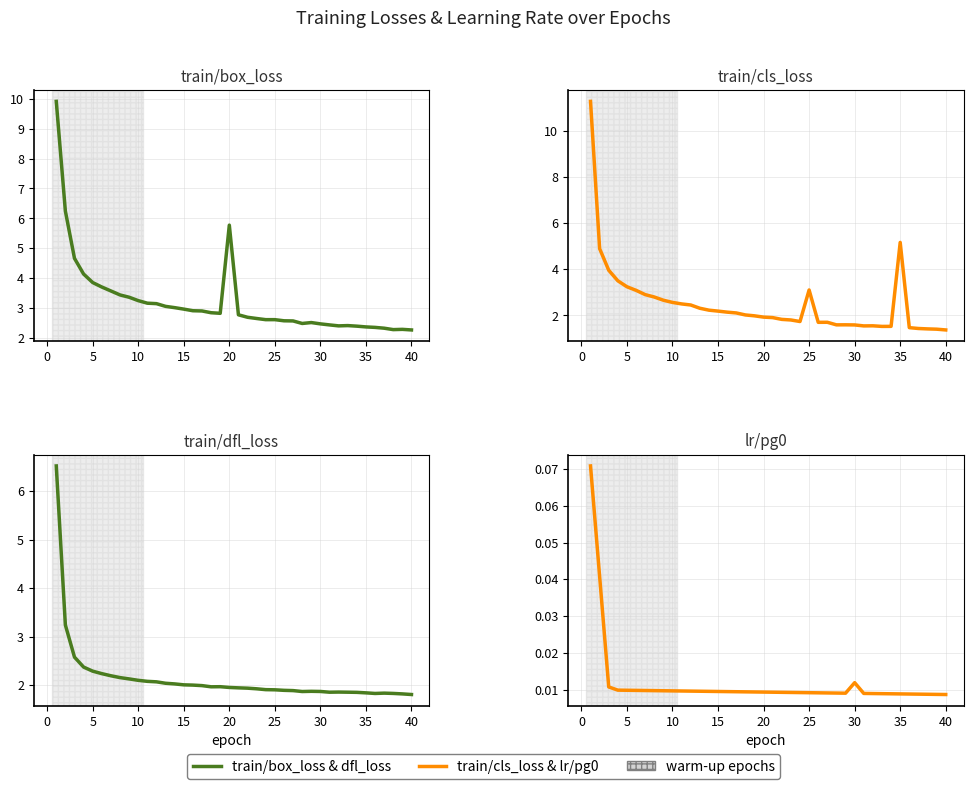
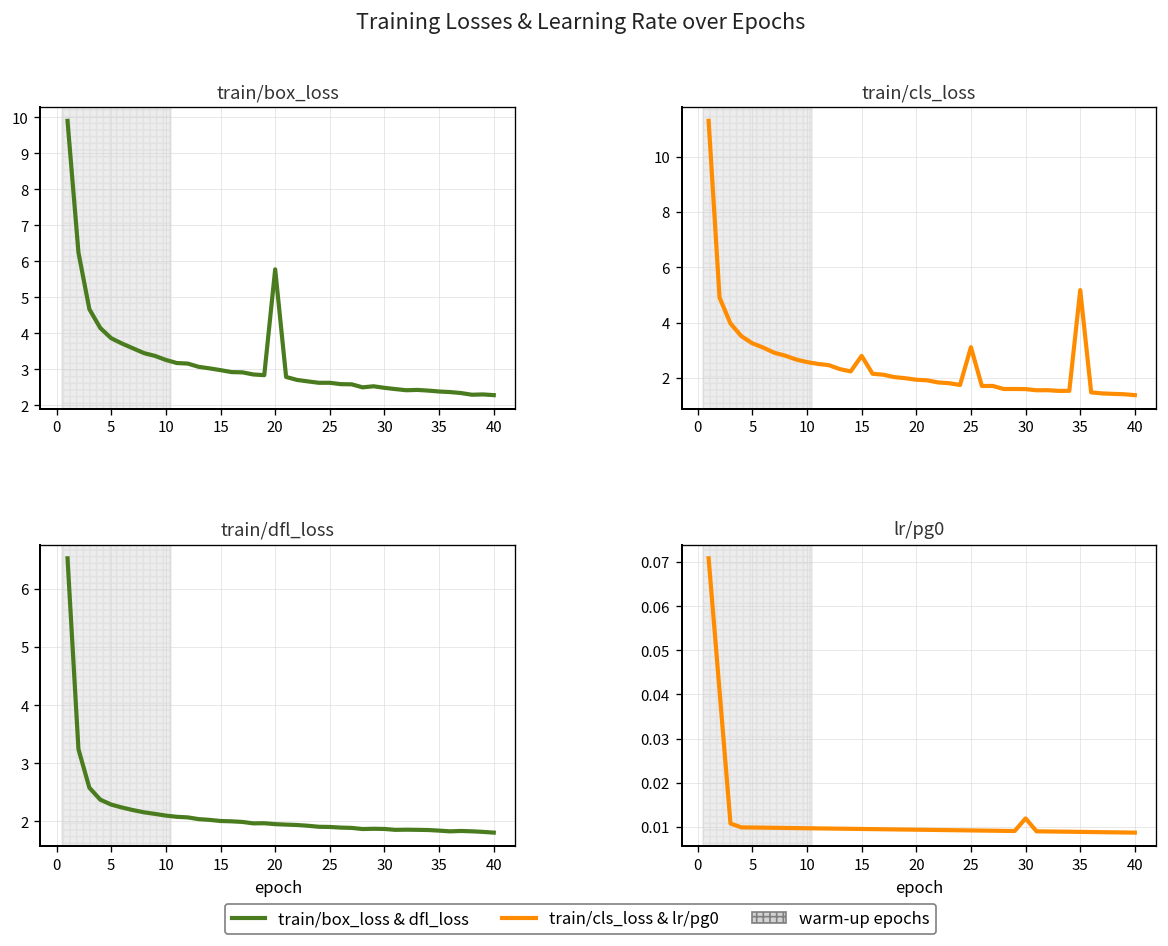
train/cls_loss, 15: 2.2 -> 2.8
